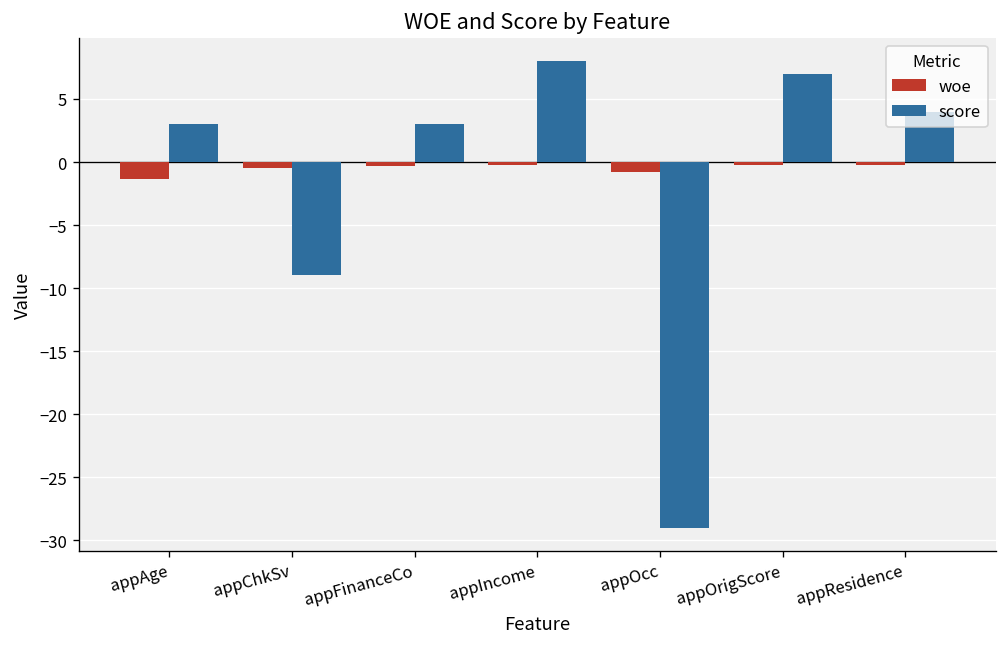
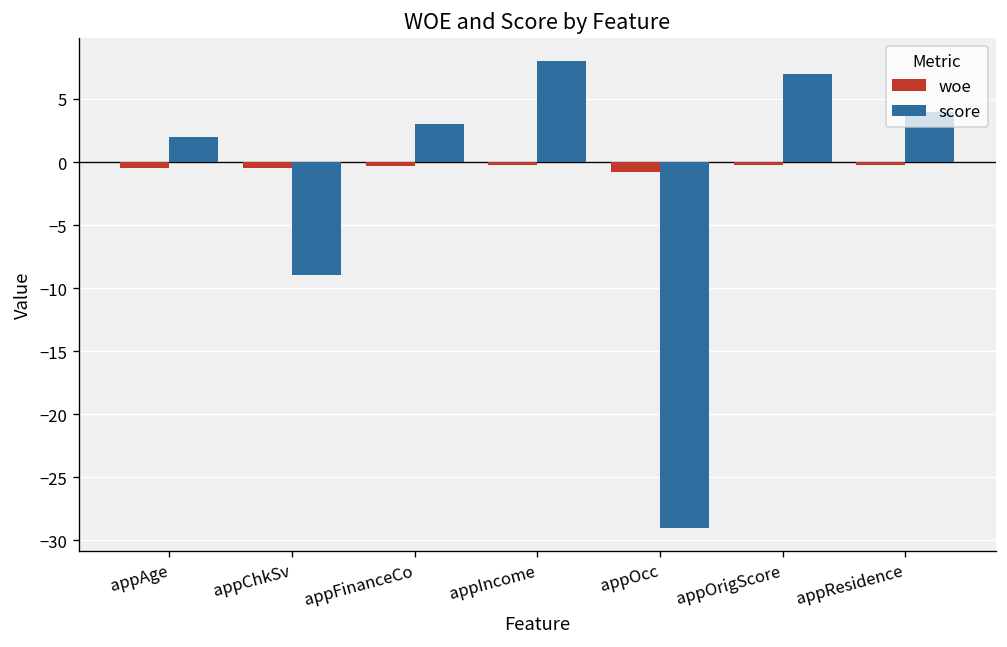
woe, appAge: -1.4 -> -0.5
score, appAge: 3 -> 2
